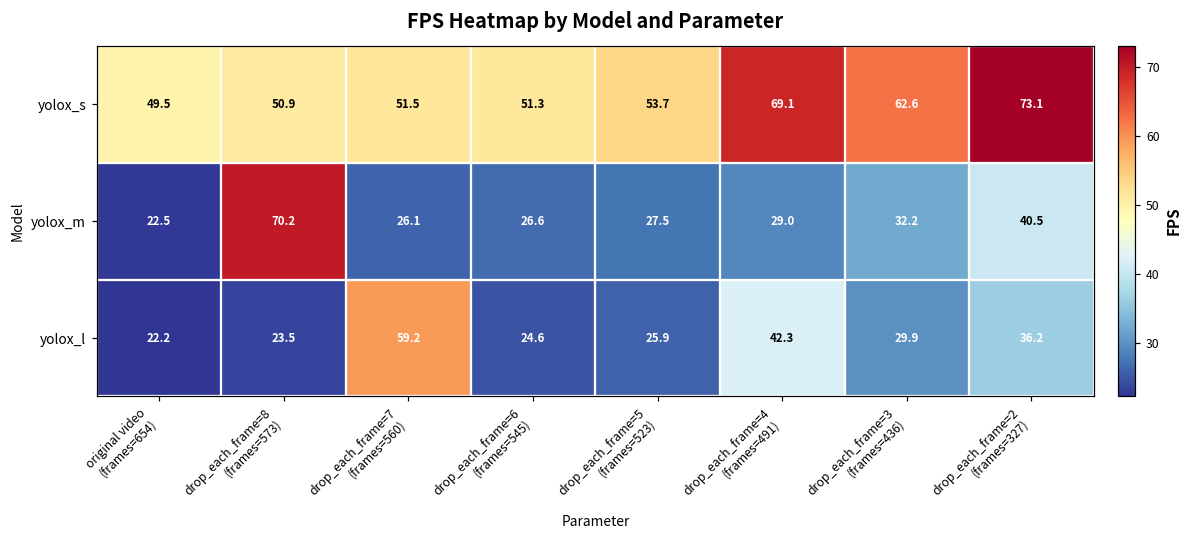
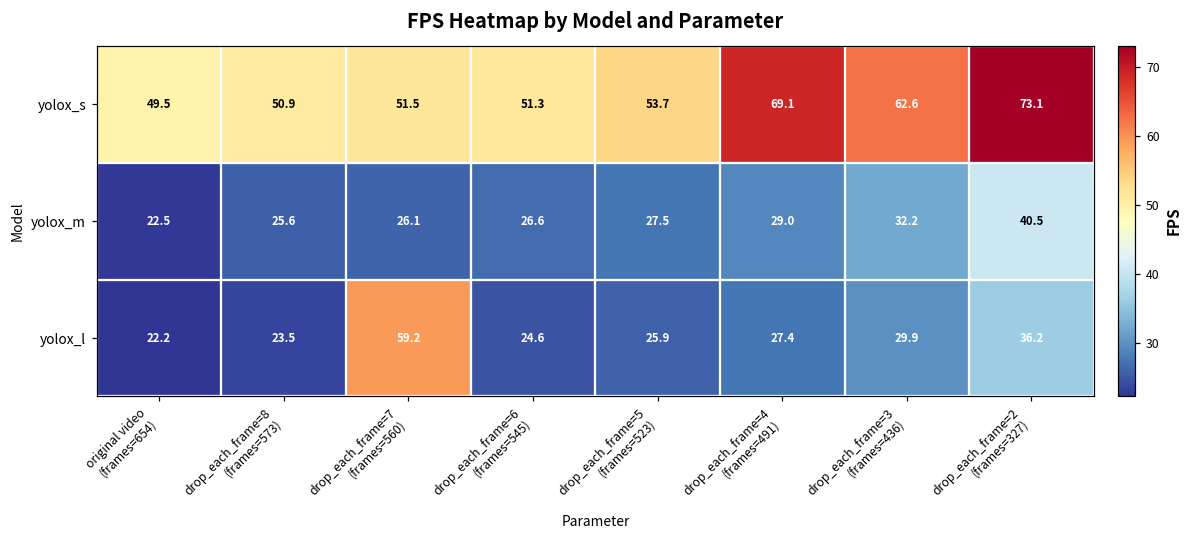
yolox_m, drop_each_frame=8 (frames=573): 70.2 -> 25.6
yolox_l, drop_each_frame=4 (frames=491): 42.3 -> 27.4
